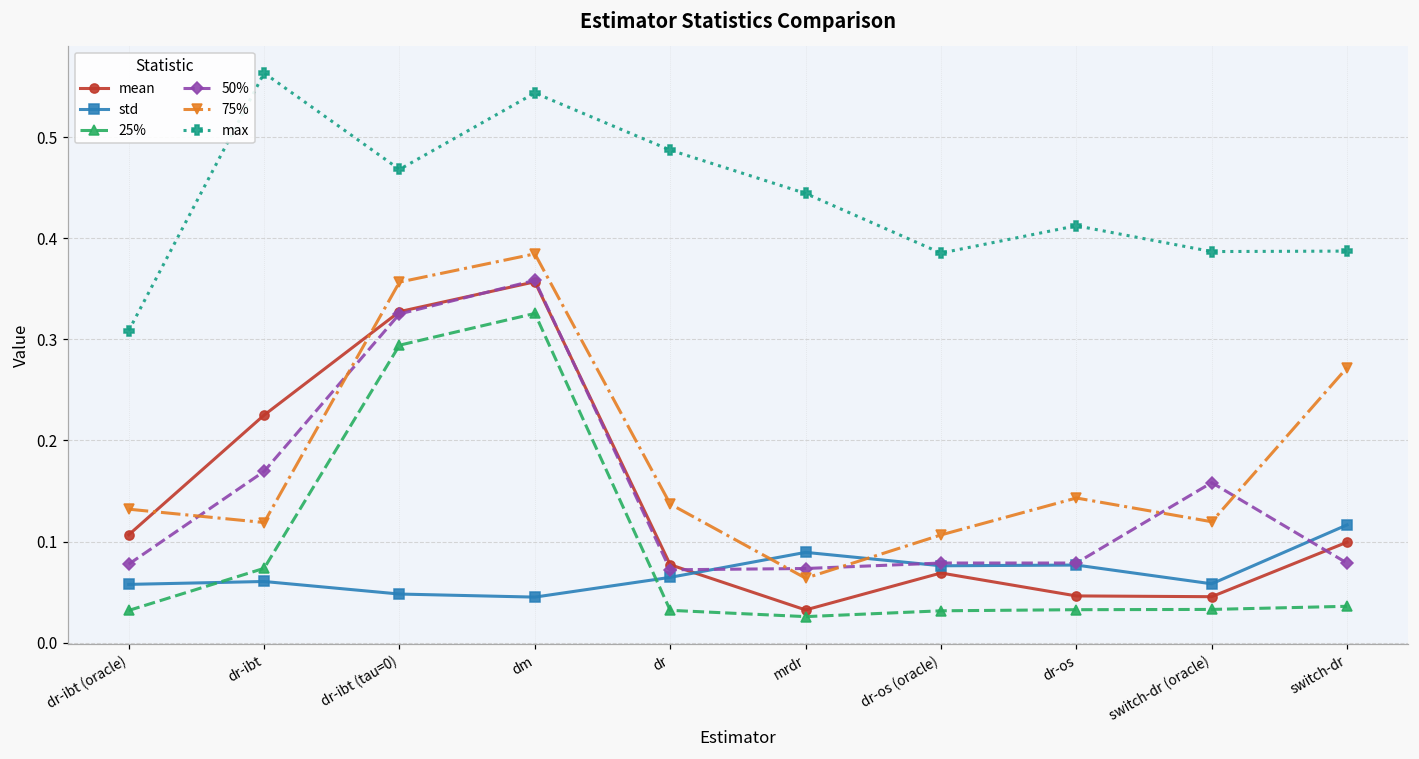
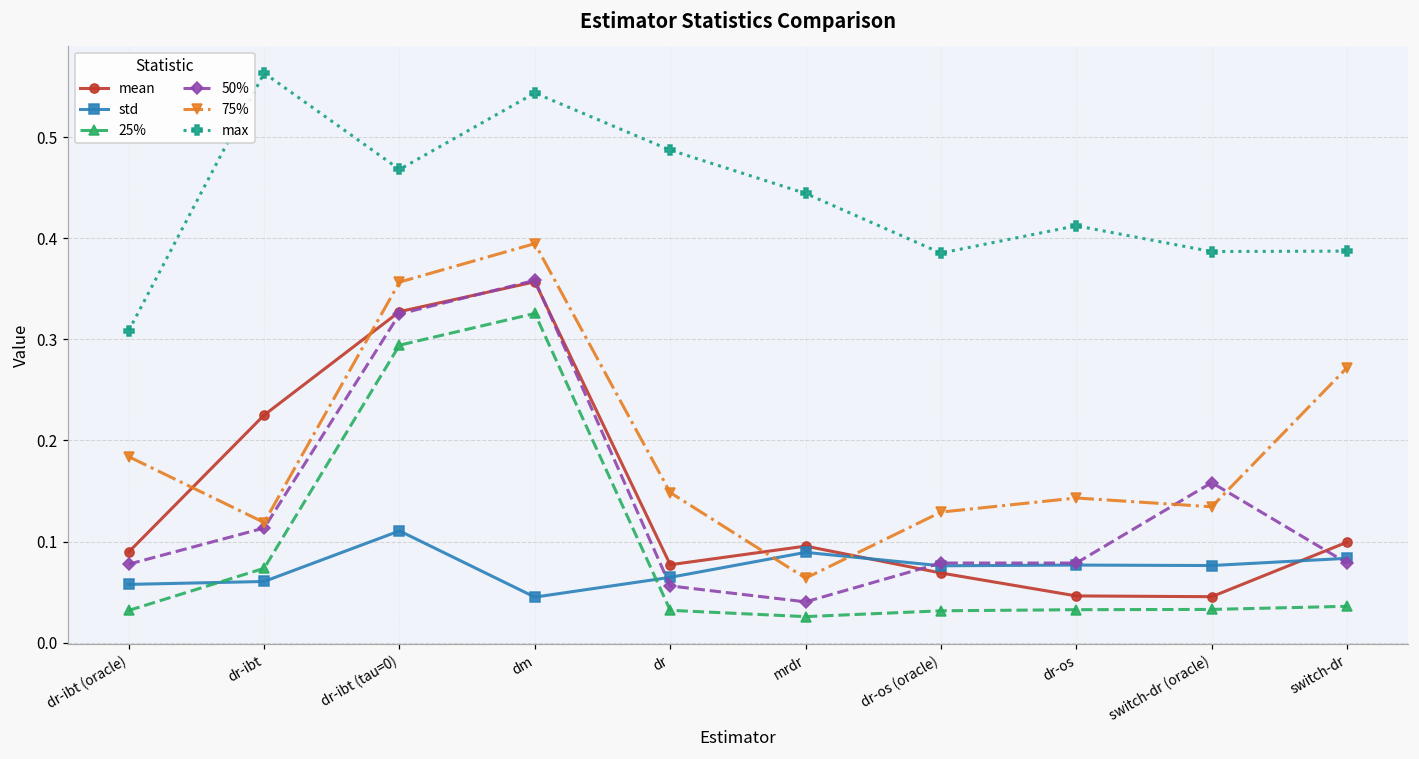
mean, dr-ibt (oracle): 0.11 -> 0.09
75%, dr-ibt (oracle): 0.13 -> 0.18
50%, dr-ibt: 0.17 -> 0.11
std, dr-ibt (tau=0): 0.05 -> 0.11
75%, dm: 0.38 -> 0.39
50%, dr: 0.07 -> 0.06
75%, dr: 0.14 -> 0.15
mean, mrdr: 0.03 -> 0.10
50%, mrdr: 0.07 -> 0.04
75%, dr-os (oracle): 0.11 -> 0.13
std, switch-dr (oracle): 0.06 -> 0.08
75%, switch-dr (oracle): 0.12 -> 0.13
std, switch-dr: 0.12 -> 0.08
